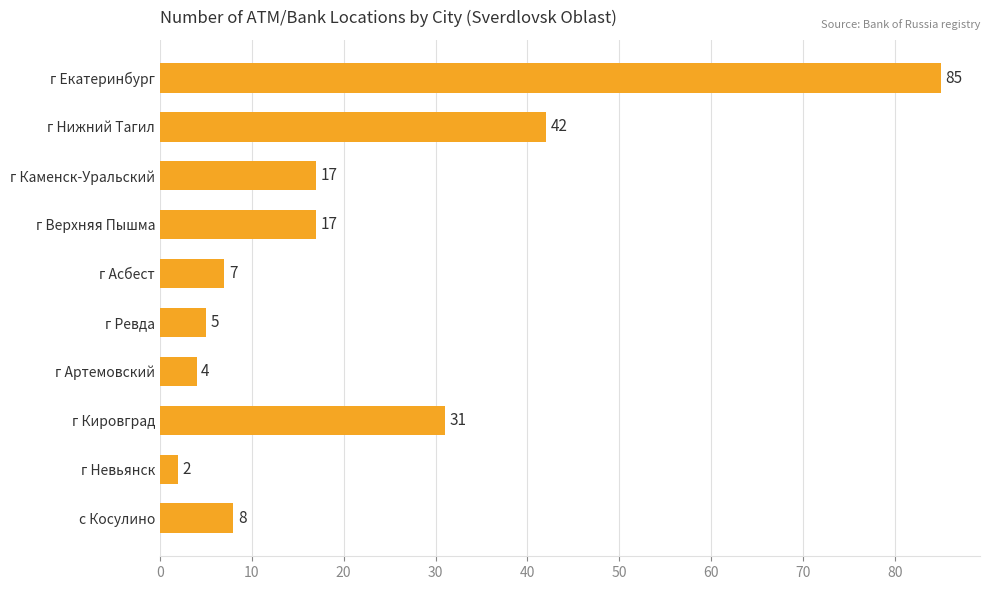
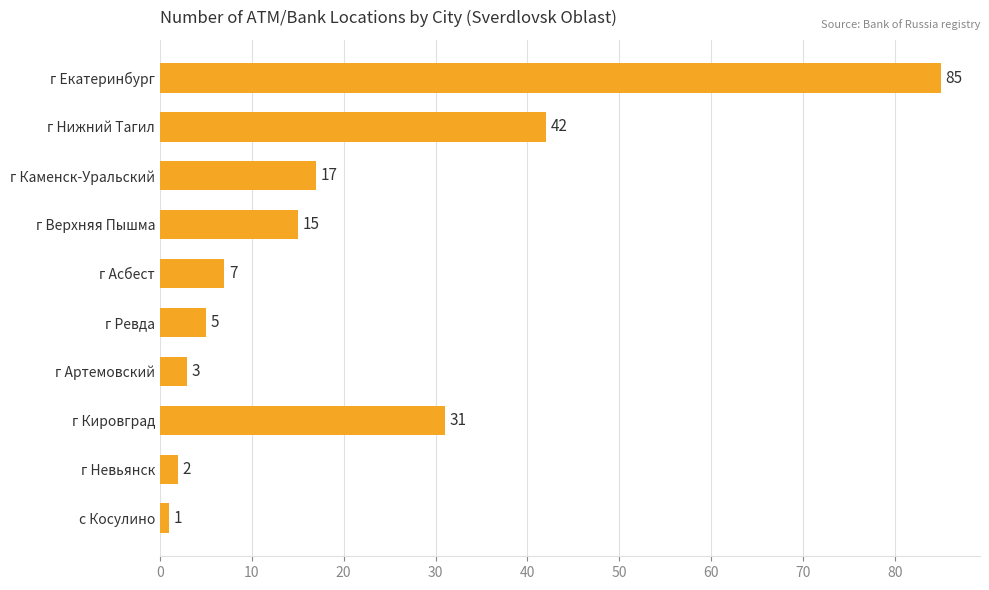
г Верхняя Пышма: 17 -> 15
г Артемовский: 4 -> 3
с Косулино: 8 -> 1
